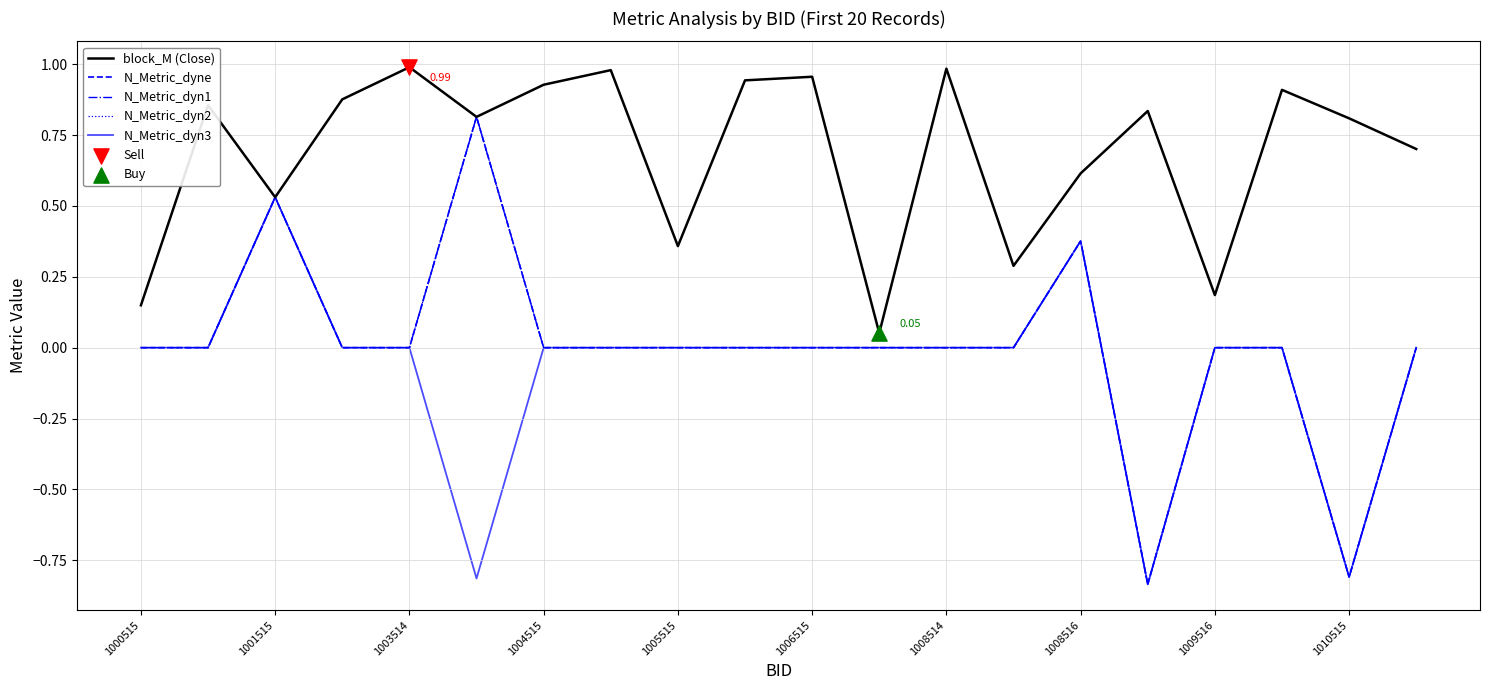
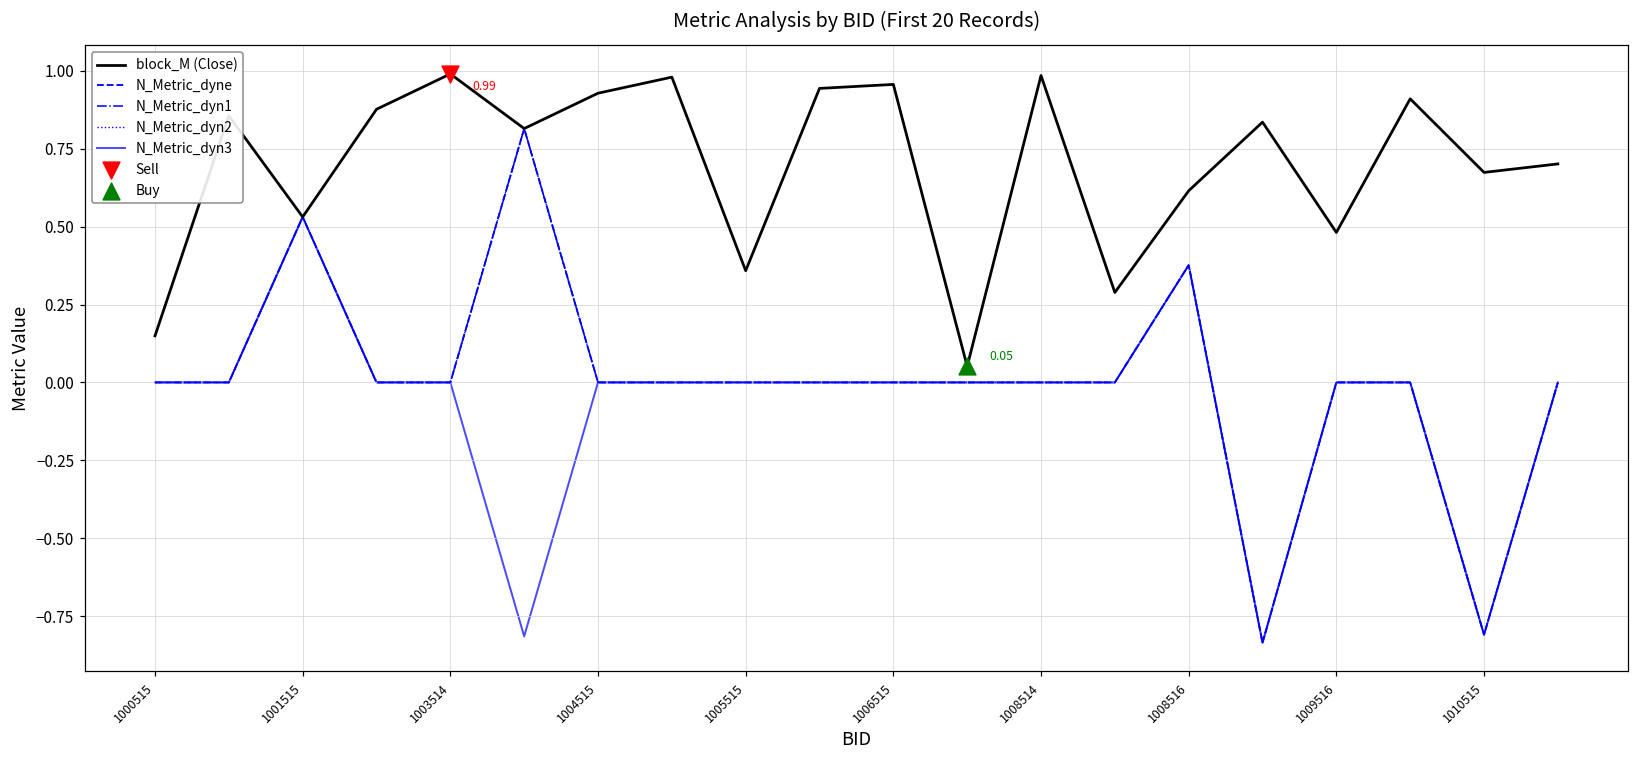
block_M (Close), 1009516: 0.19 -> 0.48
block_M (Close), 1010515: 0.81 -> 0.67
